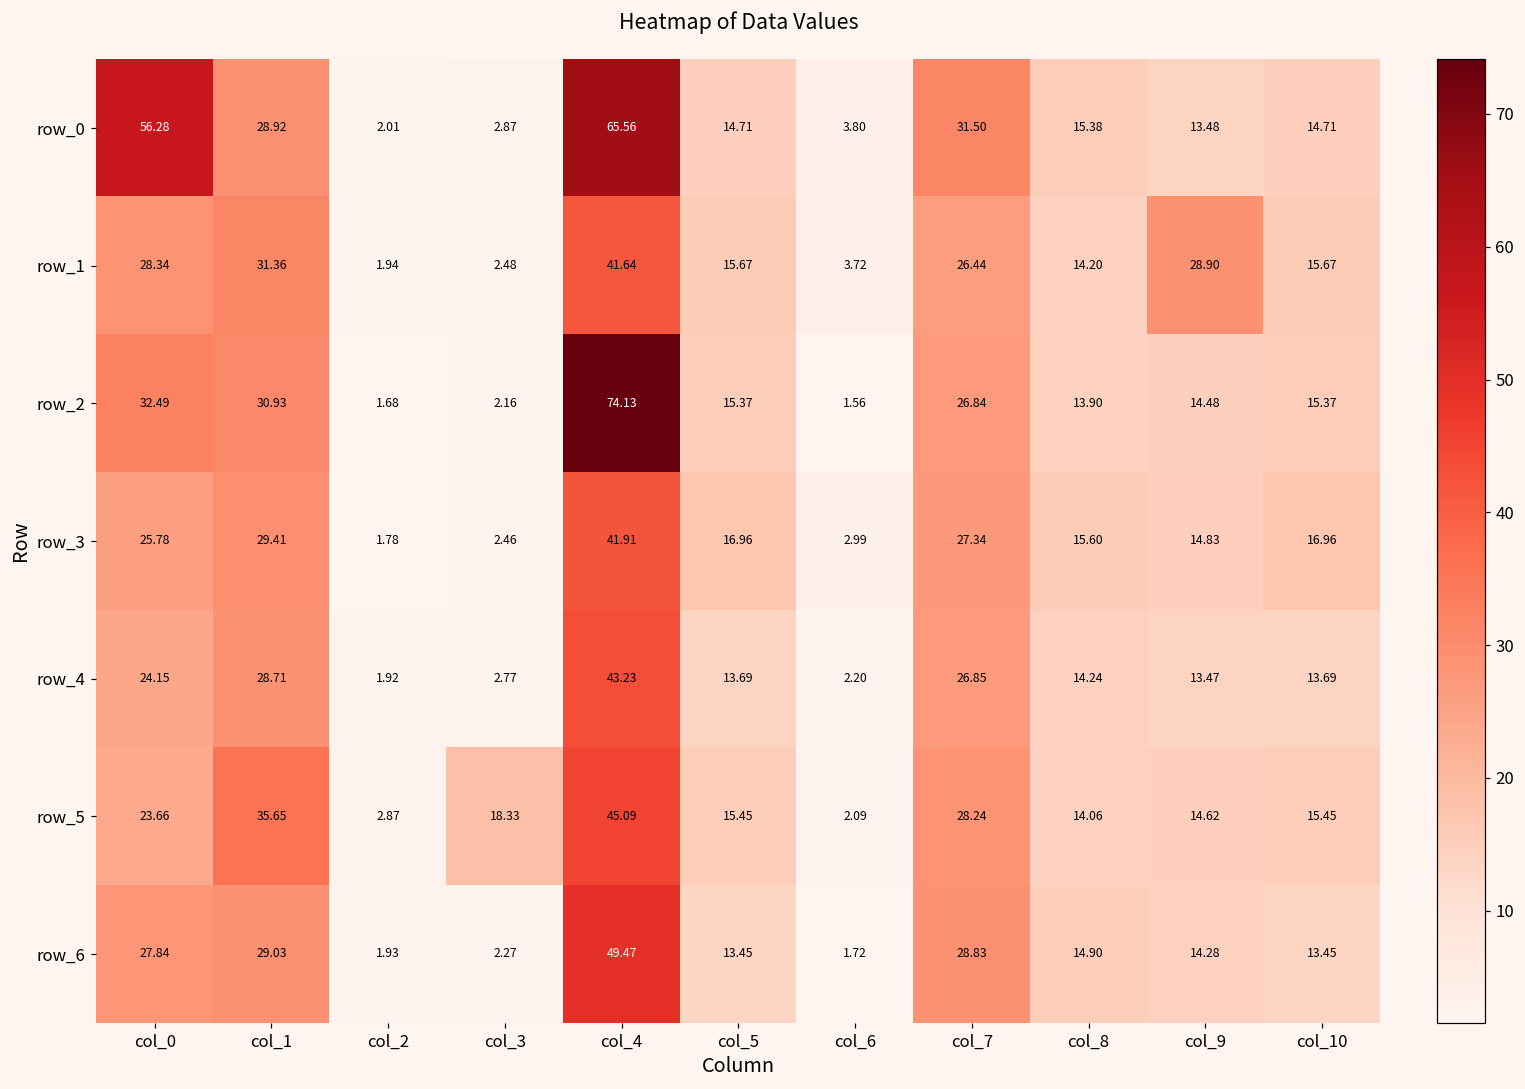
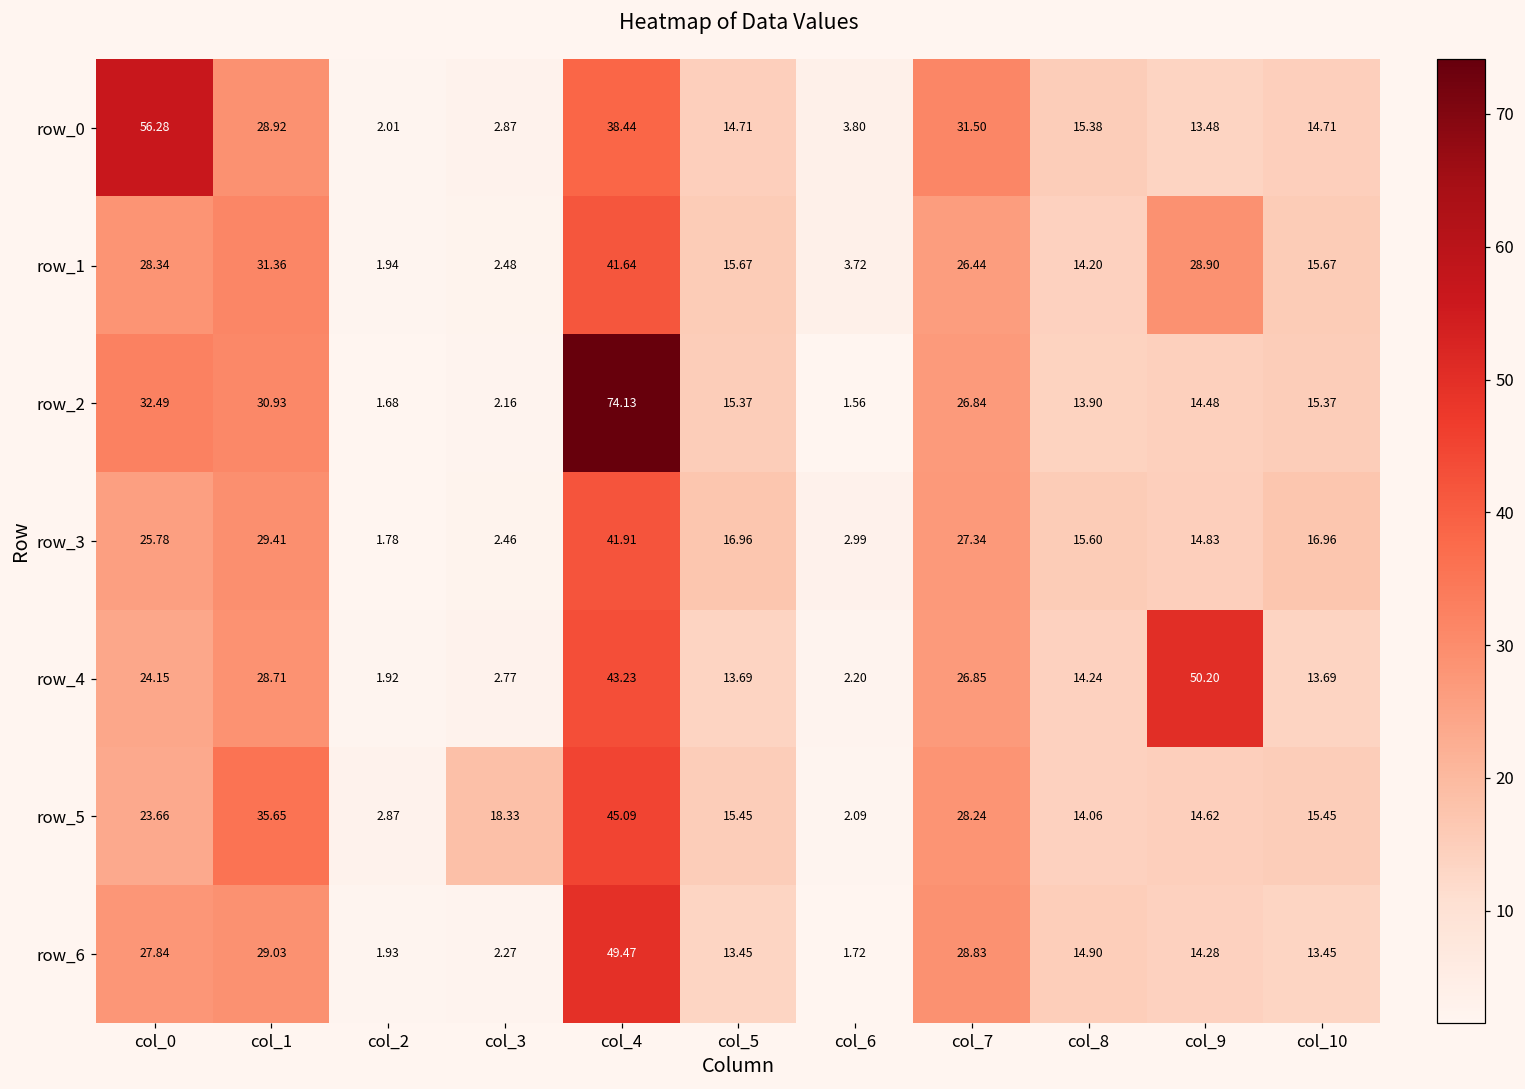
row_0, col_4: 65.56 -> 38.44
row_4, col_9: 13.47 -> 50.20
